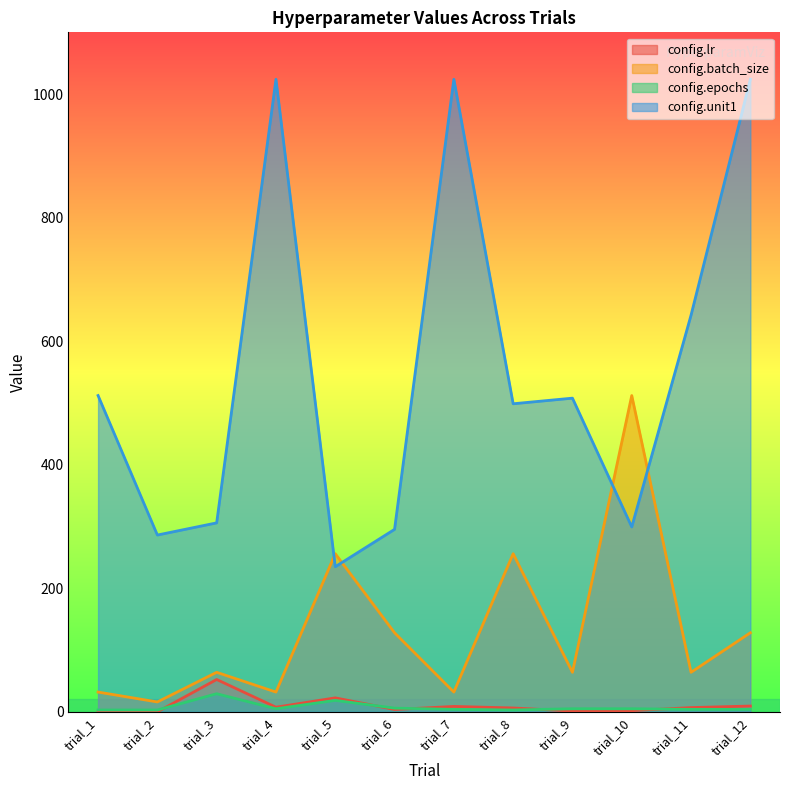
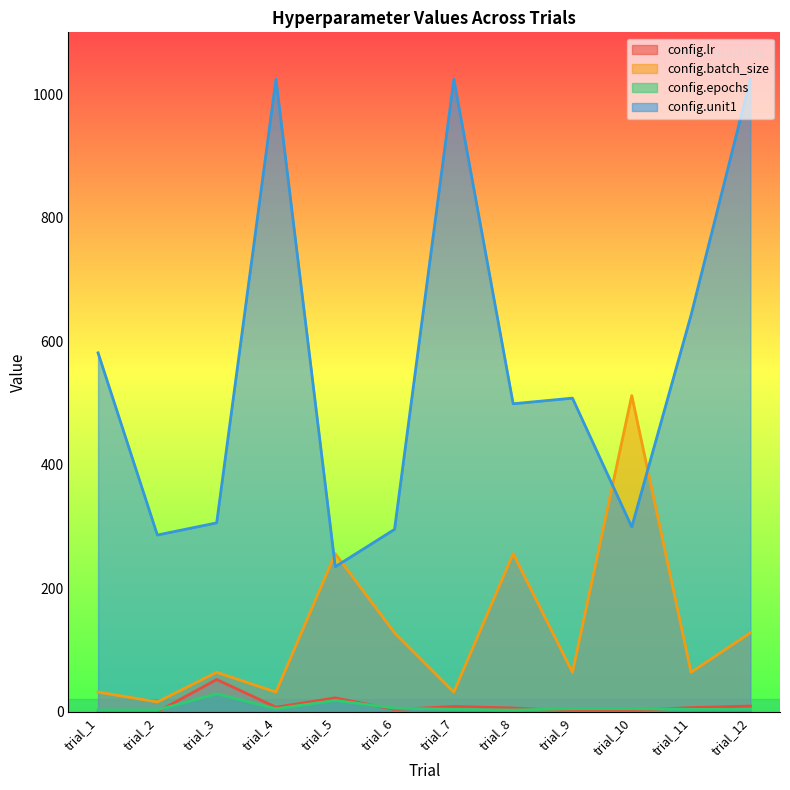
config.unit1, trial_1: 510 -> 580
